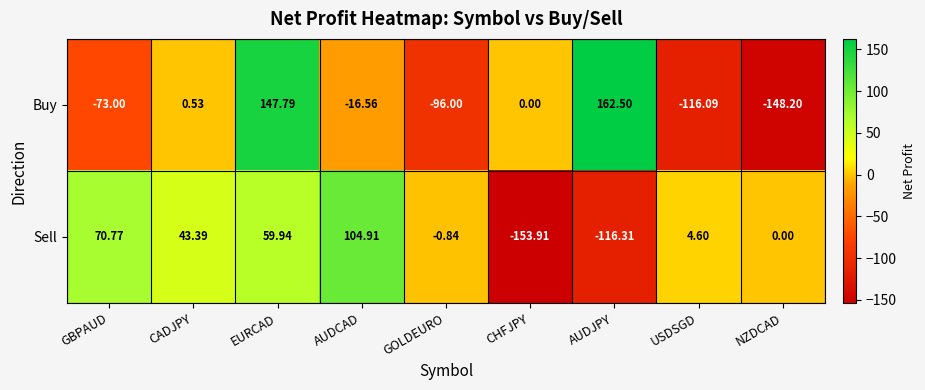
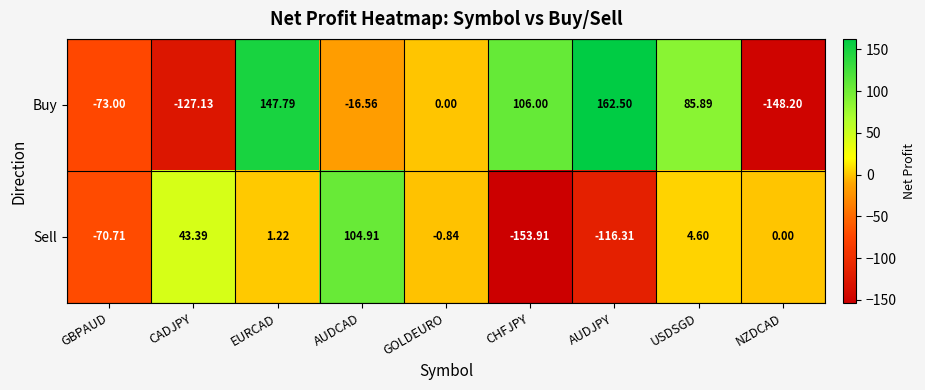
Buy, CADJPY: 0.53 -> -127.13
Buy, GOLDEURO: -96.00 -> 0.00
Buy, CHFJPY: 0.00 -> 106.00
Buy, USDSGD: -116.09 -> 85.89
Sell, GBPAUD: 70.77 -> -70.71
Sell, EURCAD: 59.94 -> 1.22
